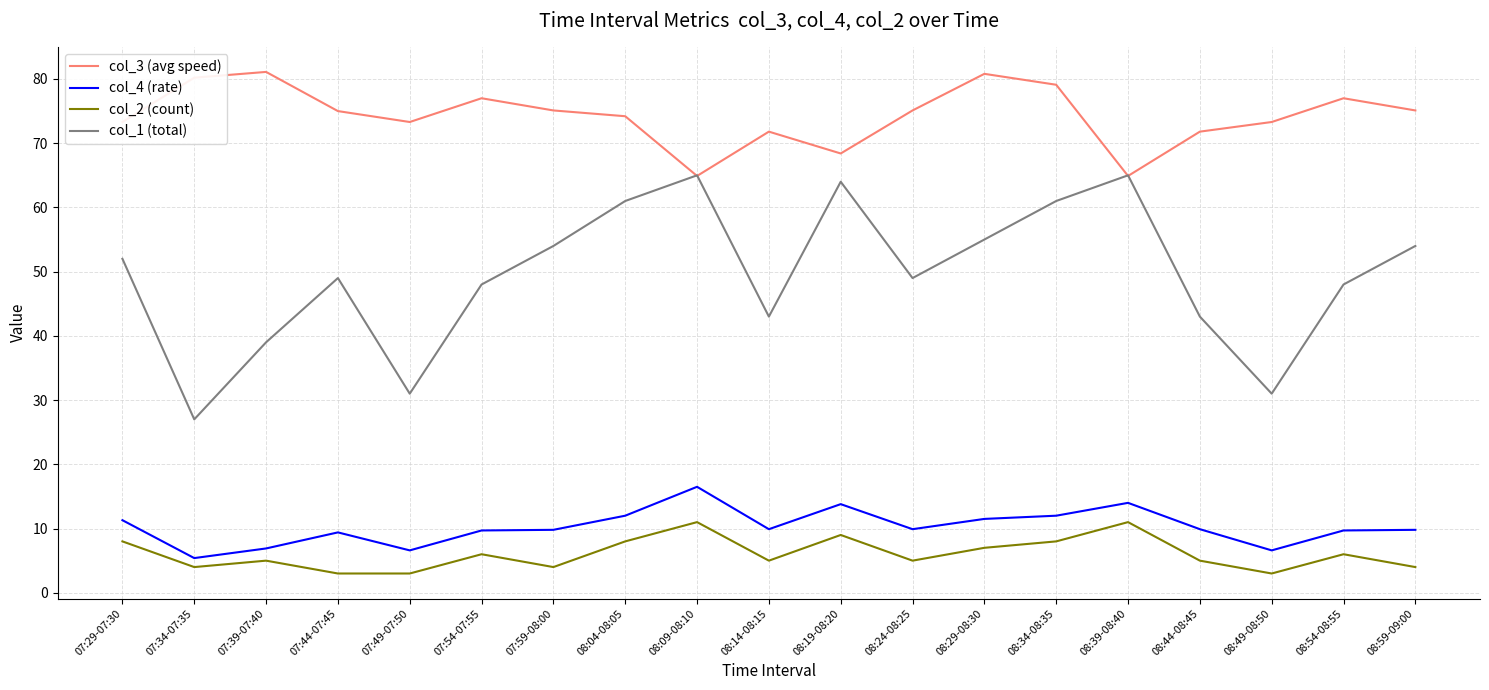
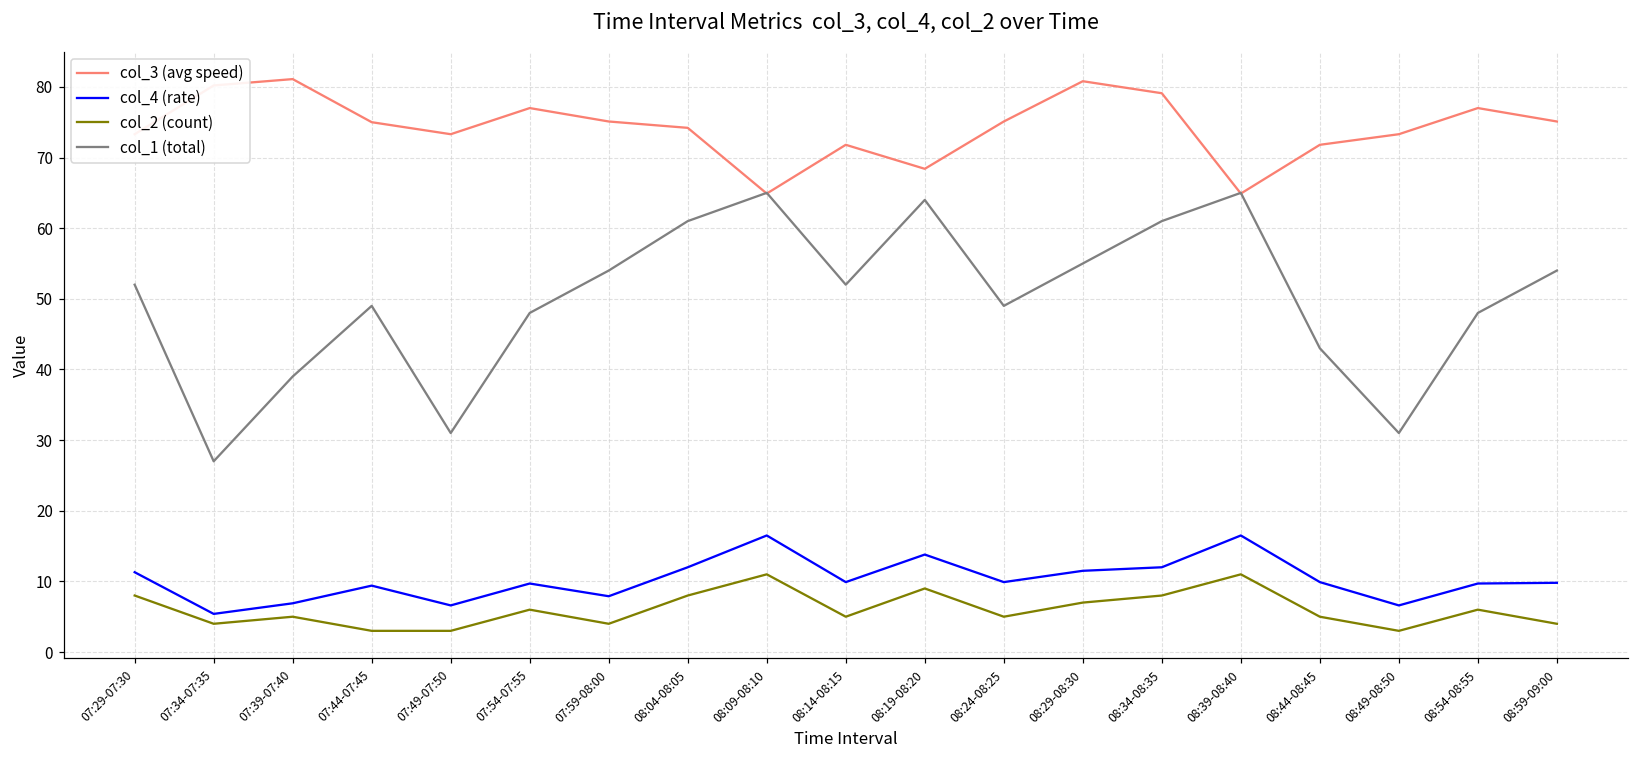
col_4 (rate), 07:59-08:00: 10 -> 8
col_1 (total), 08:14-08:15: 43 -> 52
col_4 (rate), 08:39-08:40: 14 -> 17
